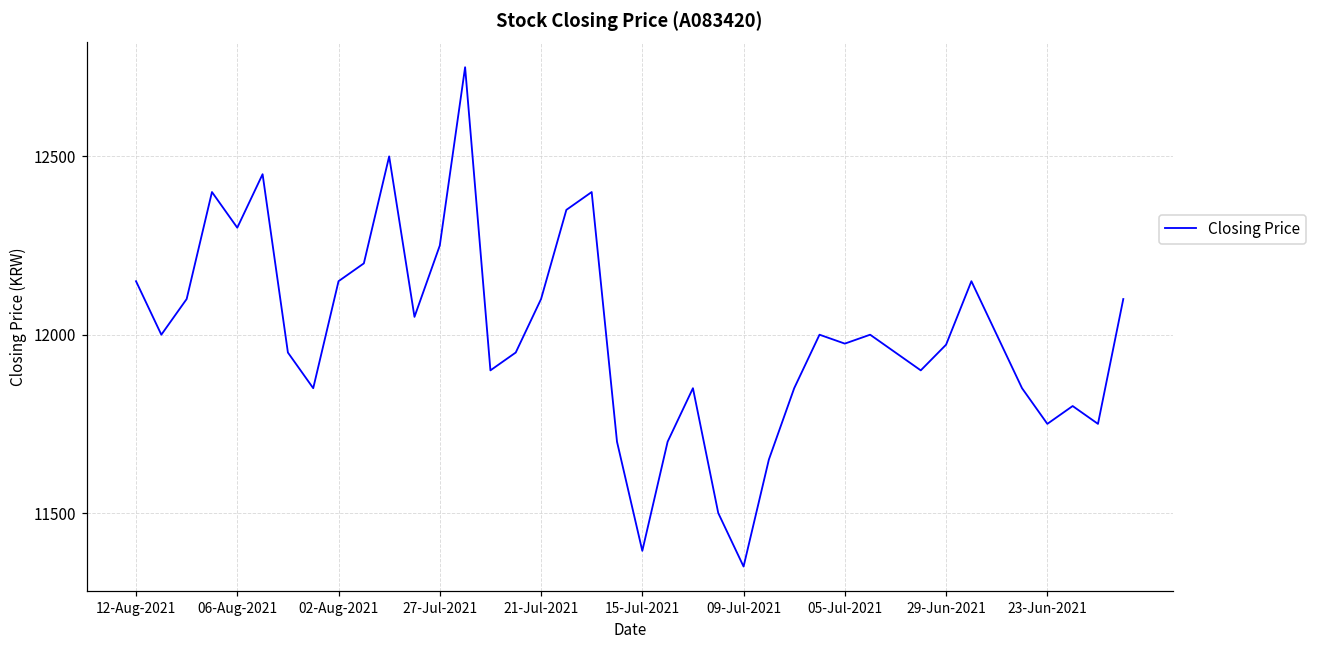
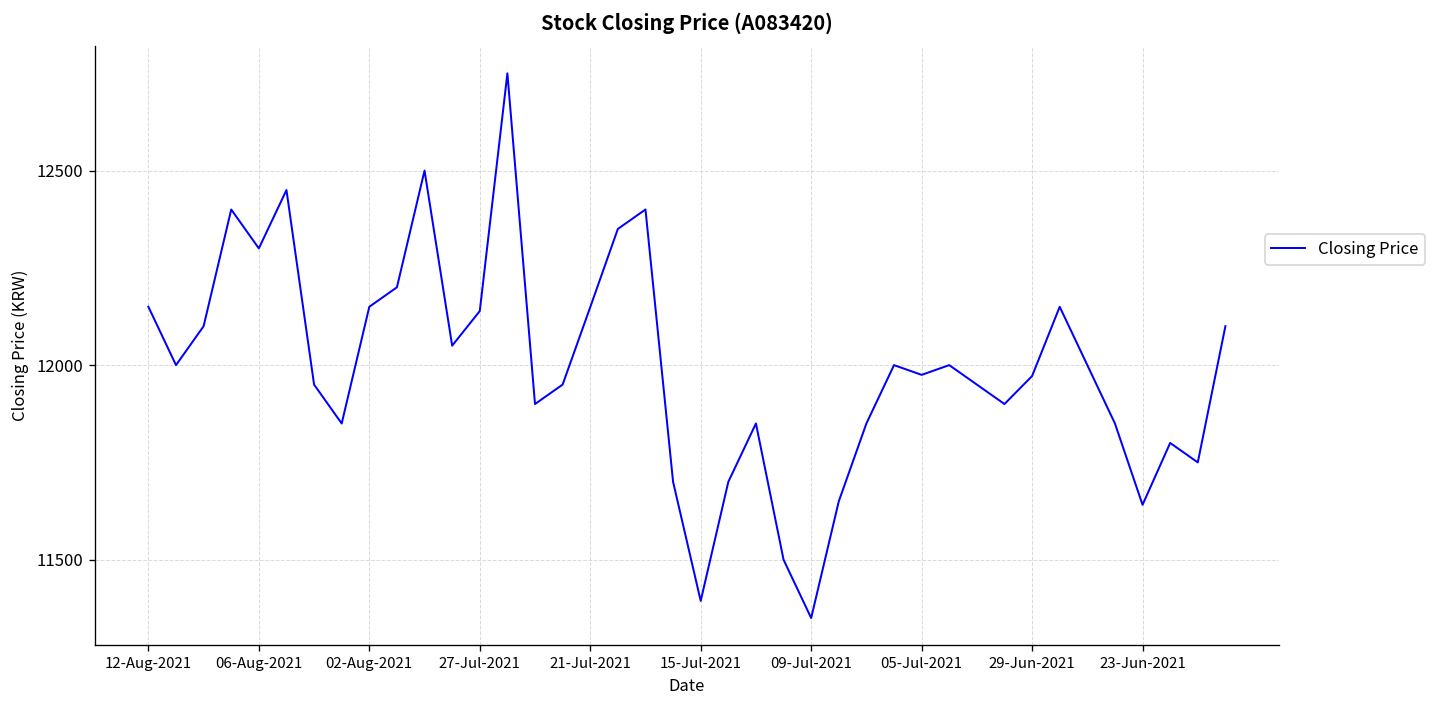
27-Jul-2021: 12250 -> 12140
21-Jul-2021: 12100 -> 12150
23-Jun-2021: 11750 -> 11640
